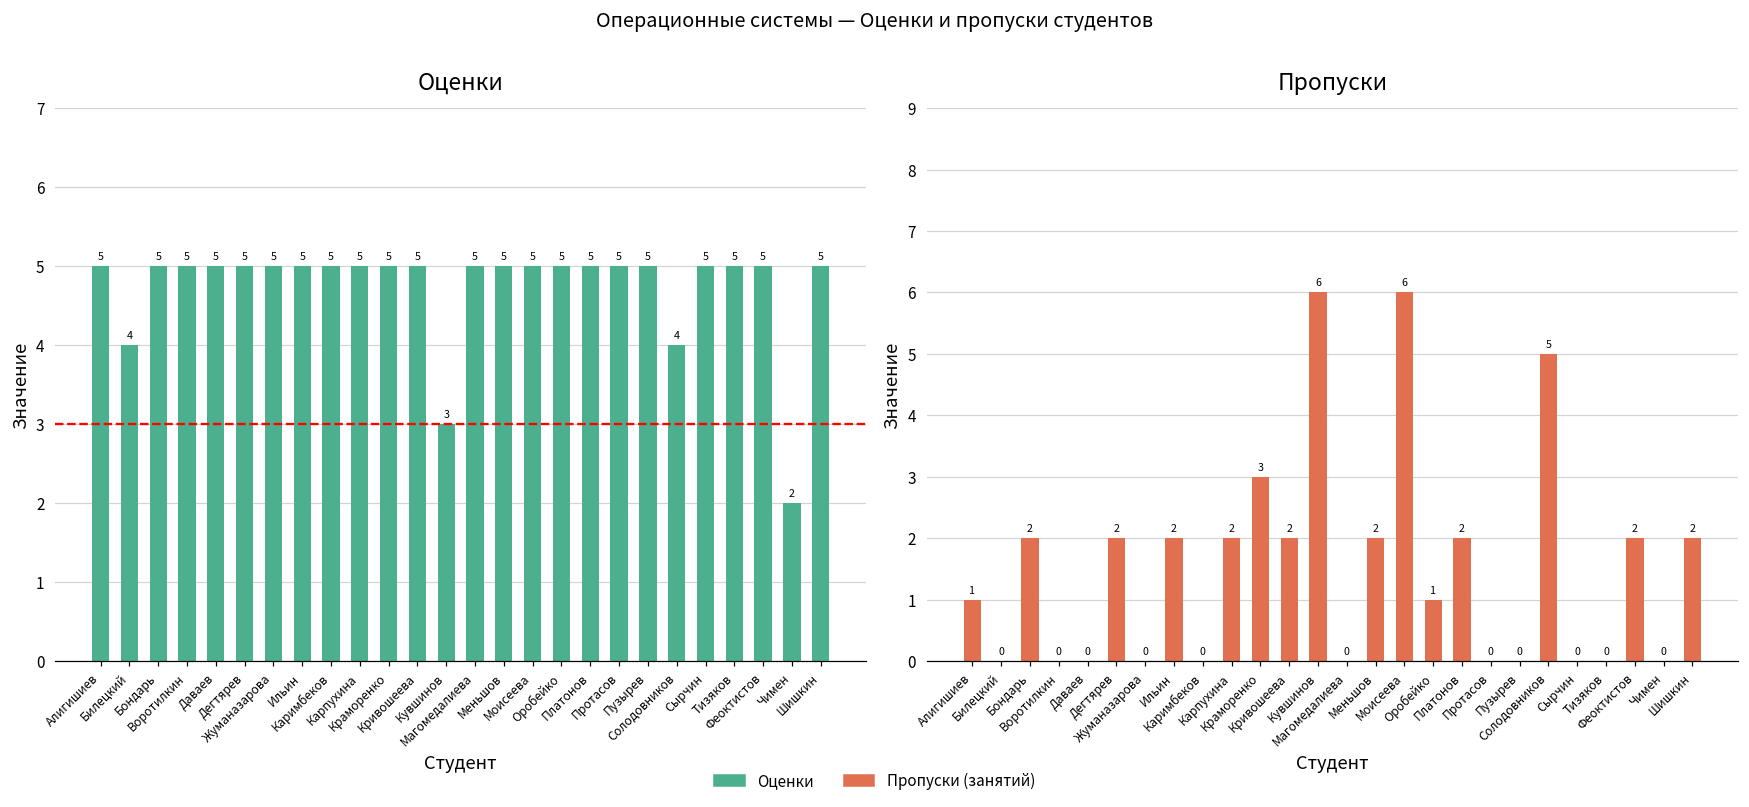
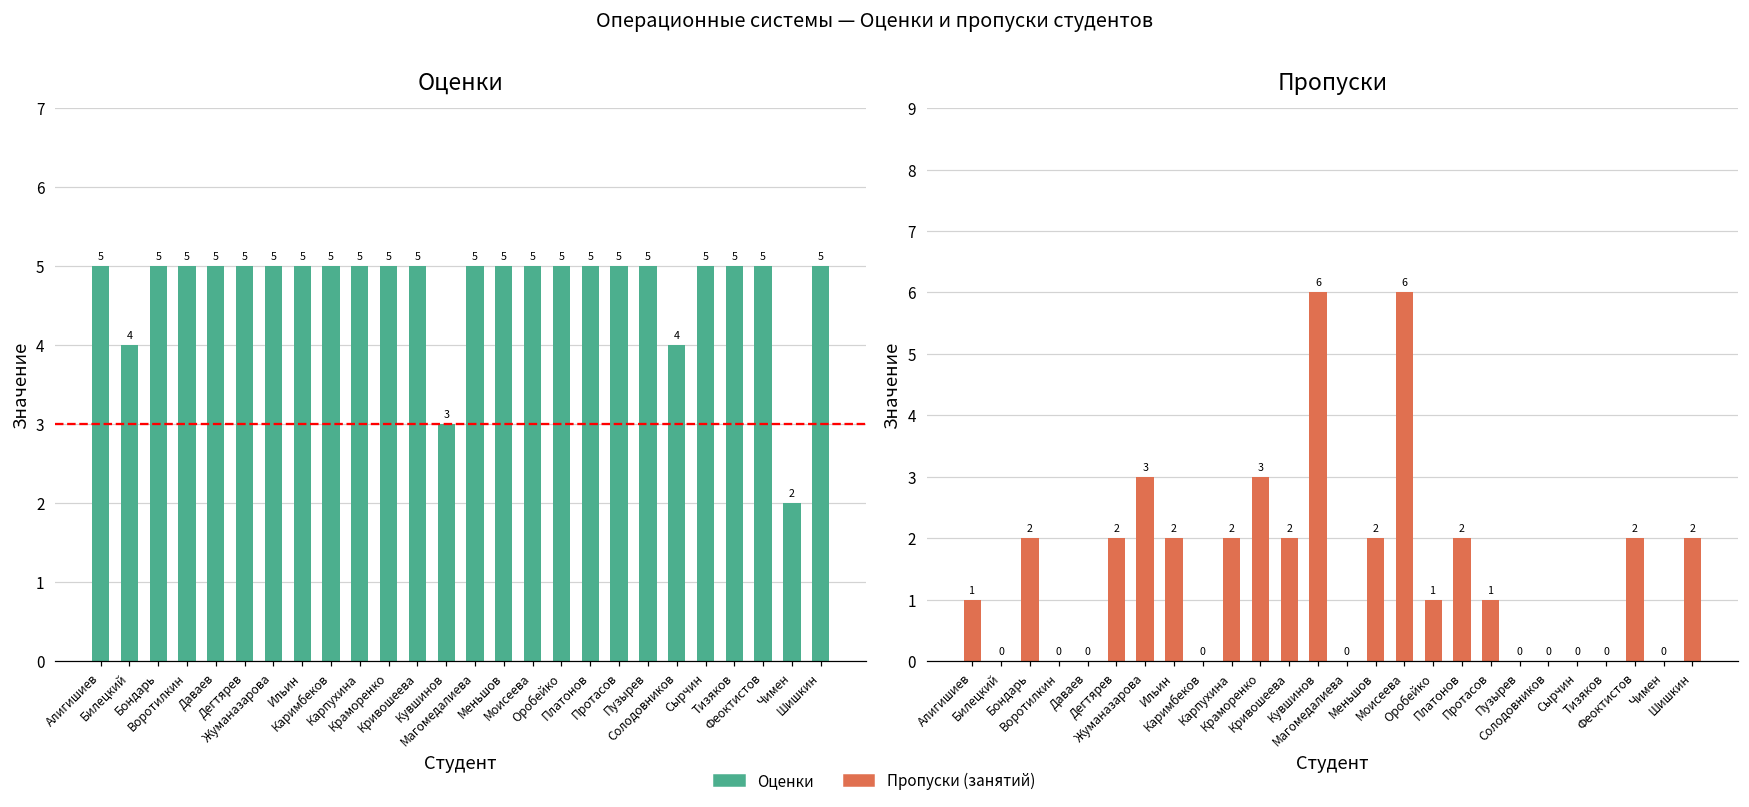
Пропуски, Жуманазарова: 0 -> 3
Пропуски, Протасов: 0 -> 1
Пропуски, Солодовников: 5 -> 0
